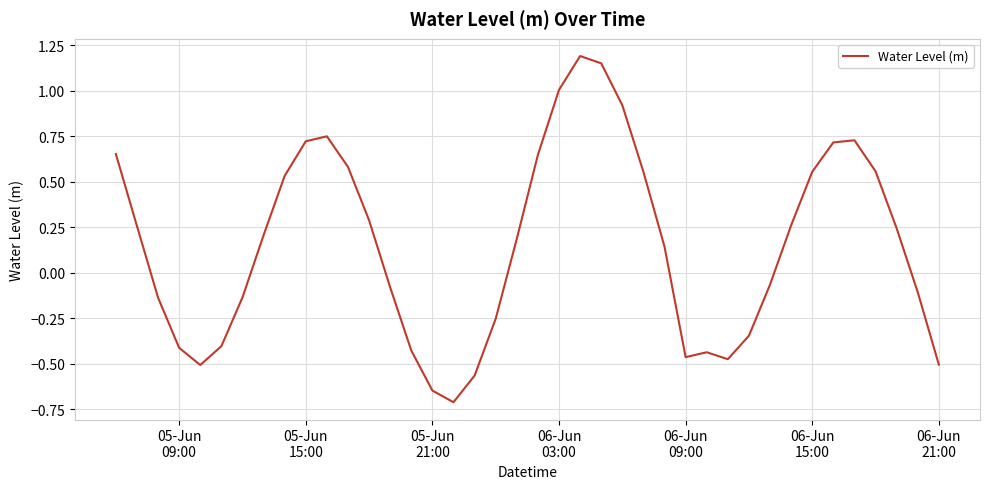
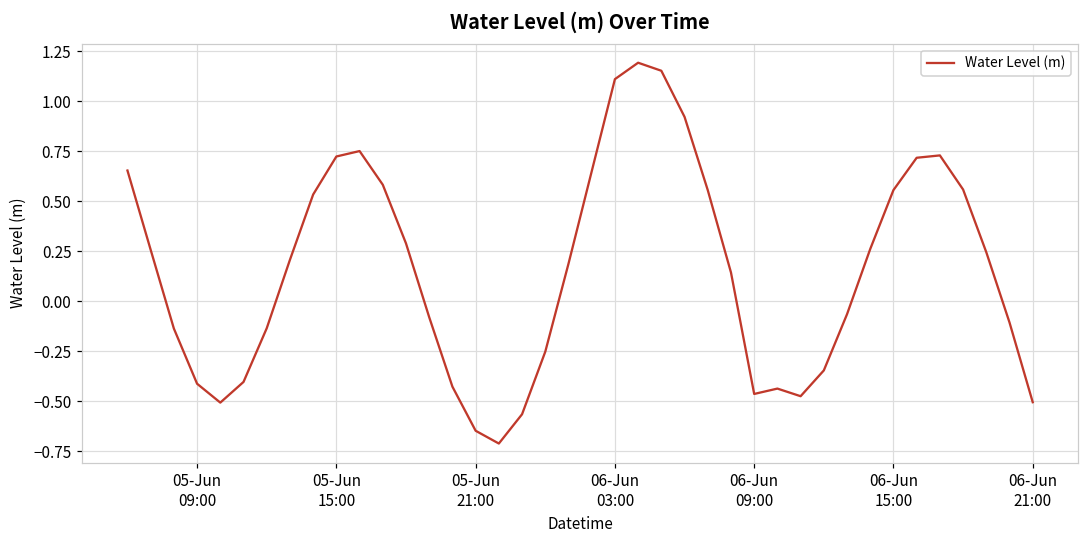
06-Jun 03:00: 1.01 -> 1.11
